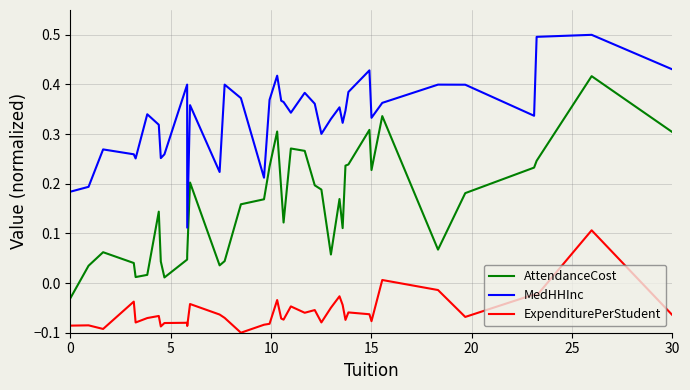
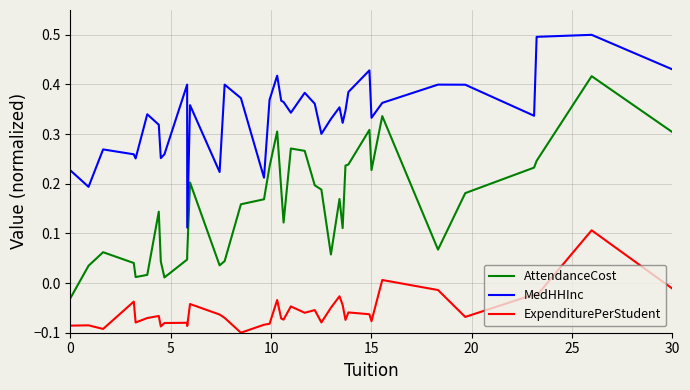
MedHHInc, 0: 0.18 -> 0.23
ExpenditurePerStudent, 30: -0.06 -> -0.01
